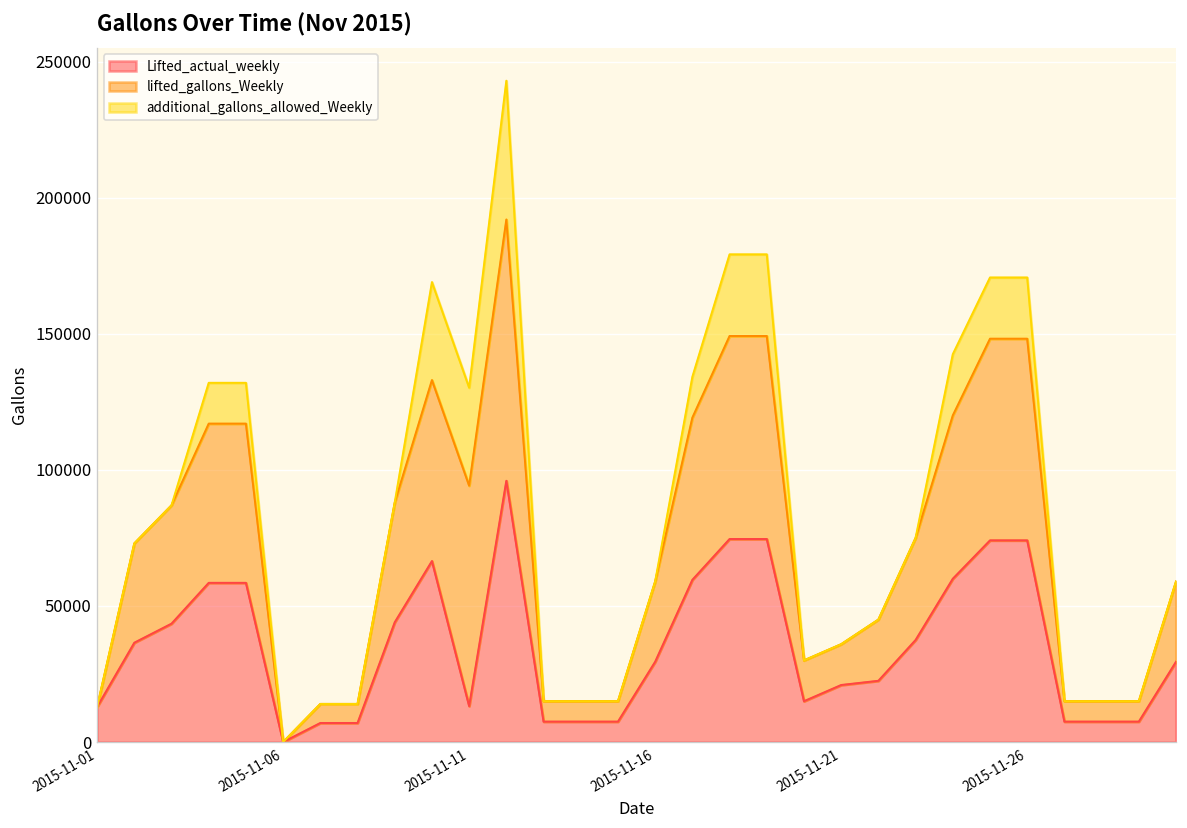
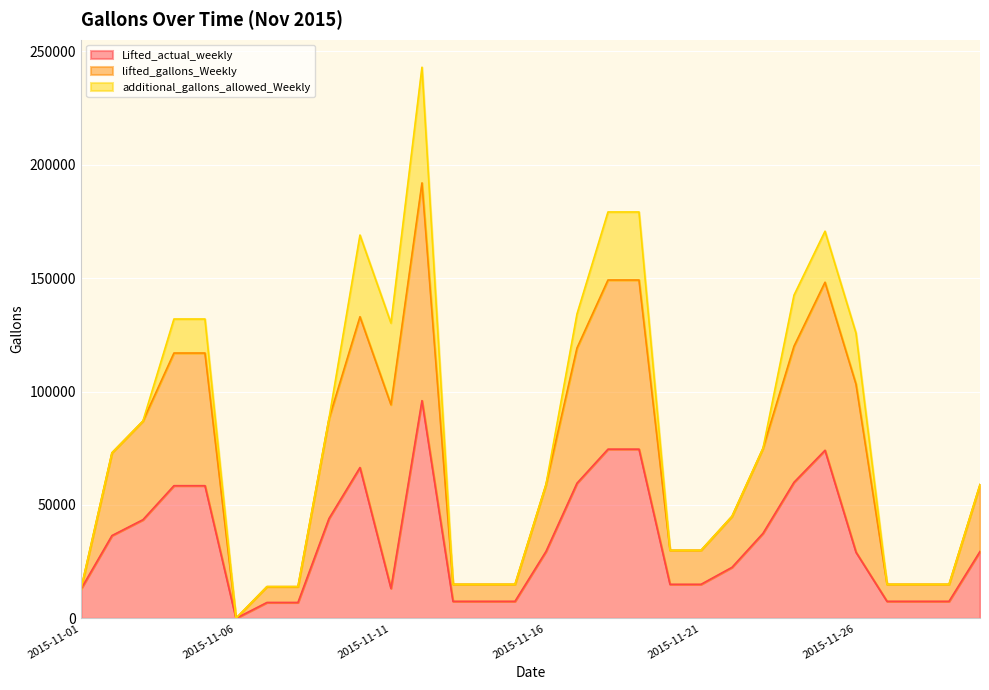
Lifted_actual_weekly, 2015-11-21: 21000 -> 15000
Lifted_actual_weekly, 2015-11-26: 74000 -> 29000
